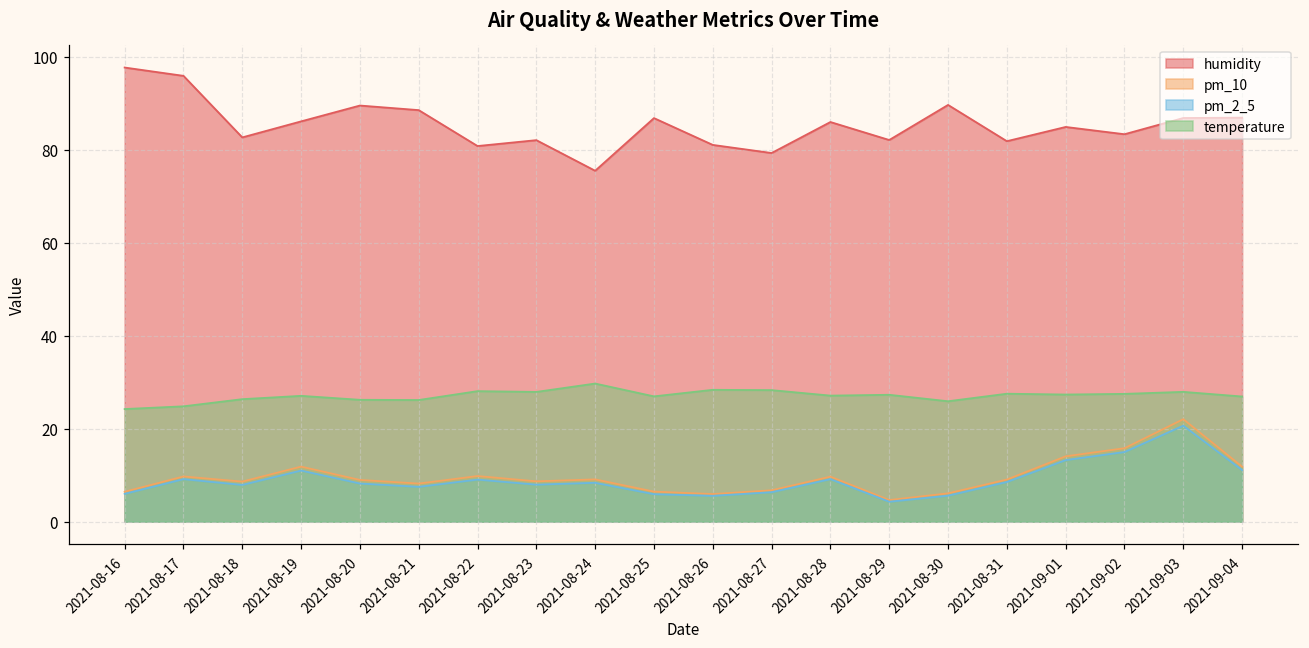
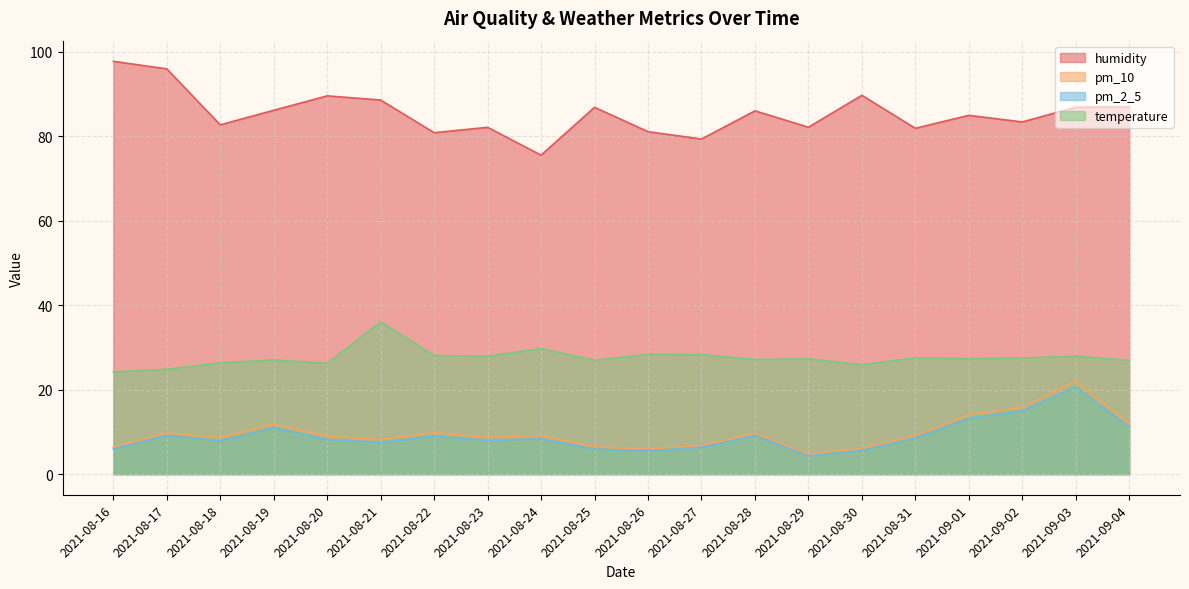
temperature, 2021-08-21: 26 -> 36
